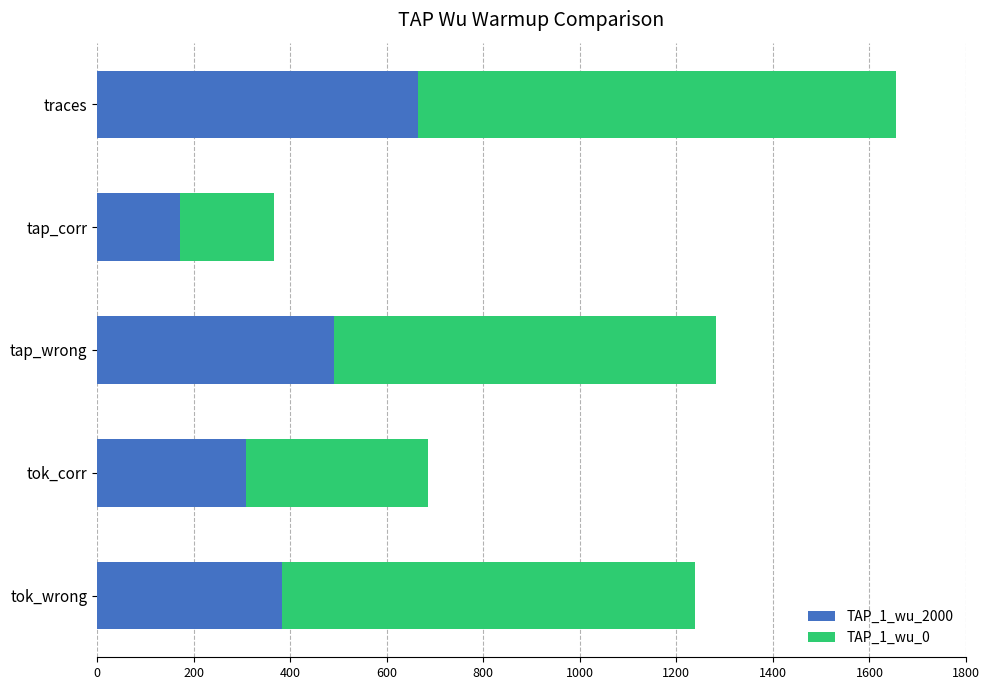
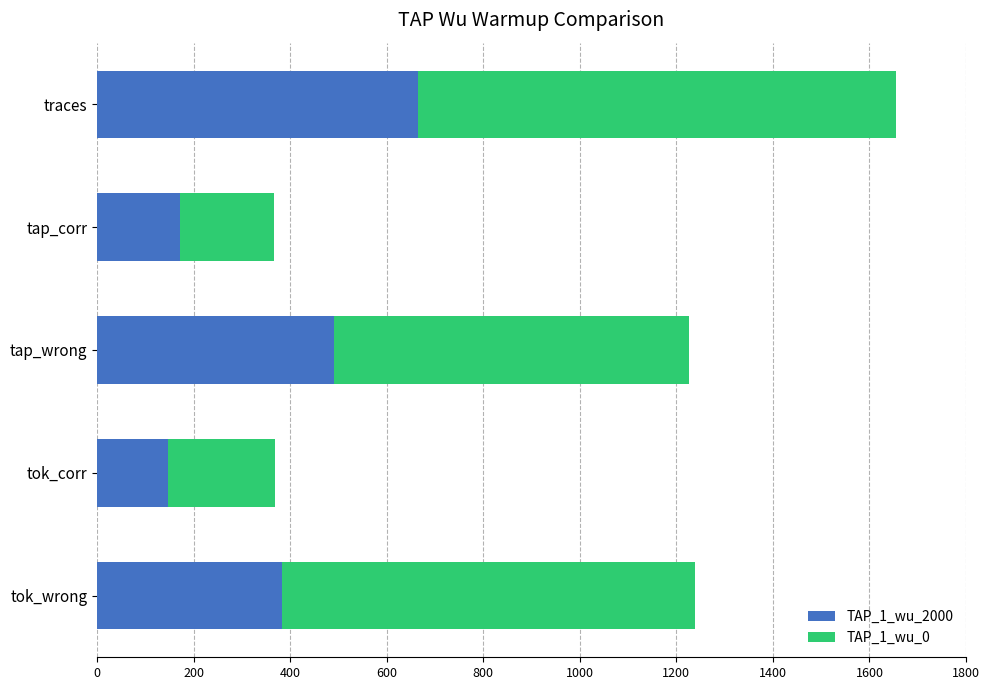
TAP_1_wu_0, tap_wrong: 790 -> 740
TAP_1_wu_2000, tok_corr: 310 -> 150
TAP_1_wu_0, tok_corr: 380 -> 220
